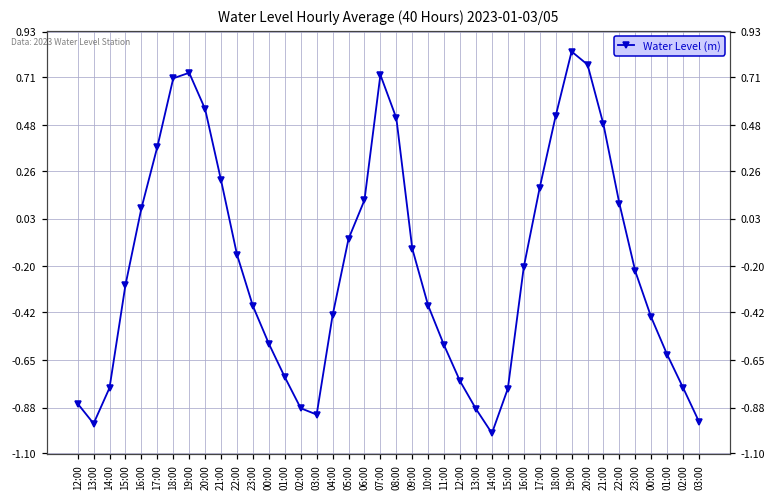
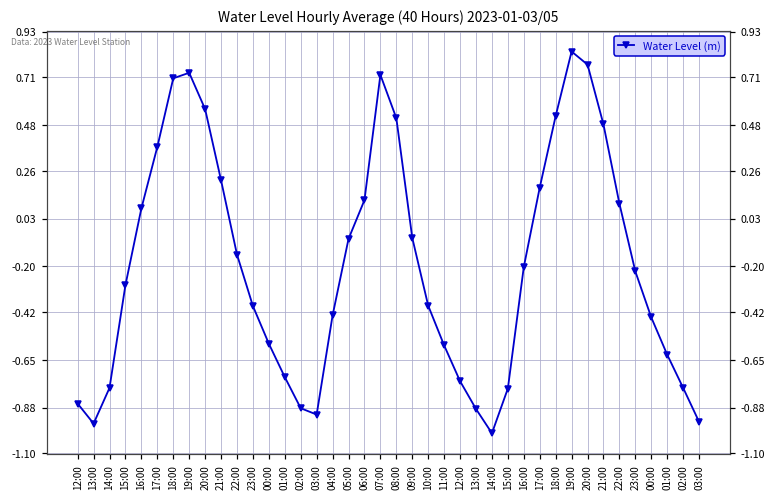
09:00: -0.11 -> -0.06
